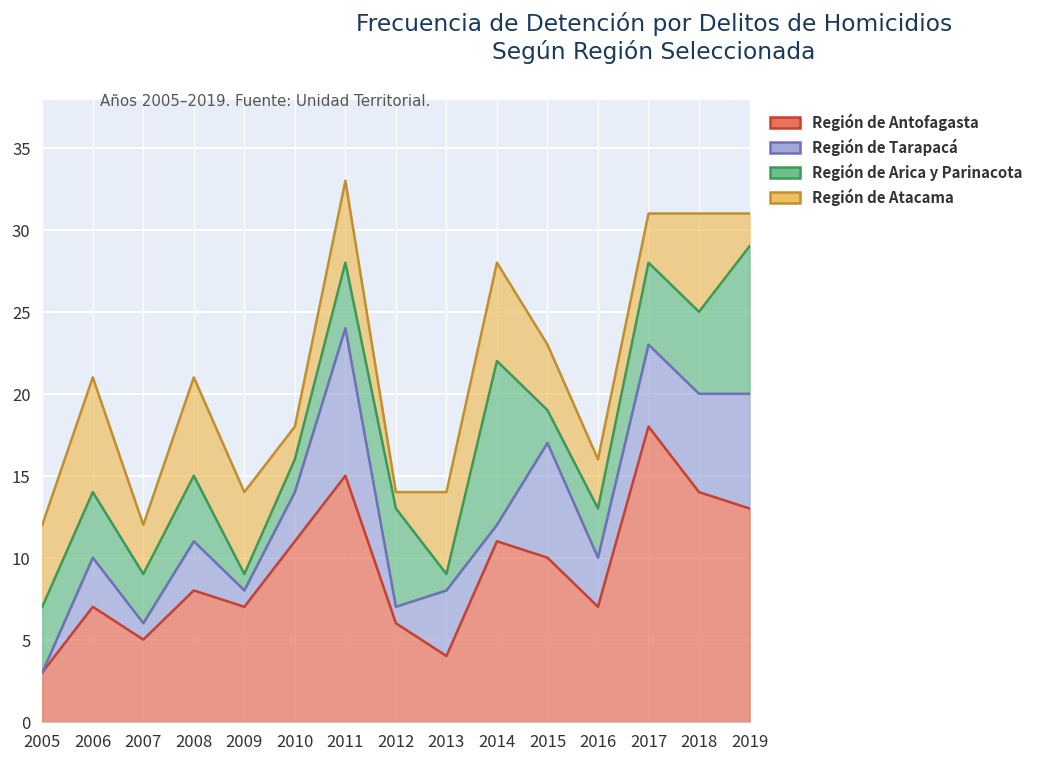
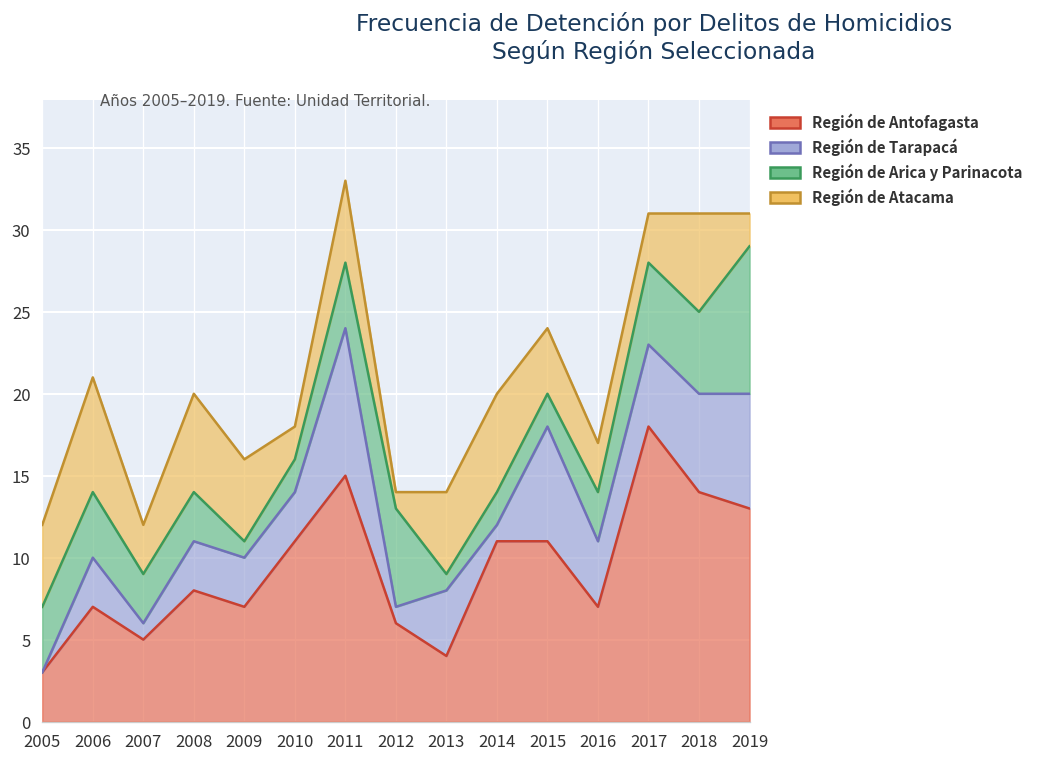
Región de Arica y Parinacota, 2008: 4 -> 3
Región de Tarapacá, 2009: 1 -> 3
Región de Arica y Parinacota, 2014: 10 -> 2
Región de Antofagasta, 2015: 10 -> 11
Región de Tarapacá, 2016: 3 -> 4
